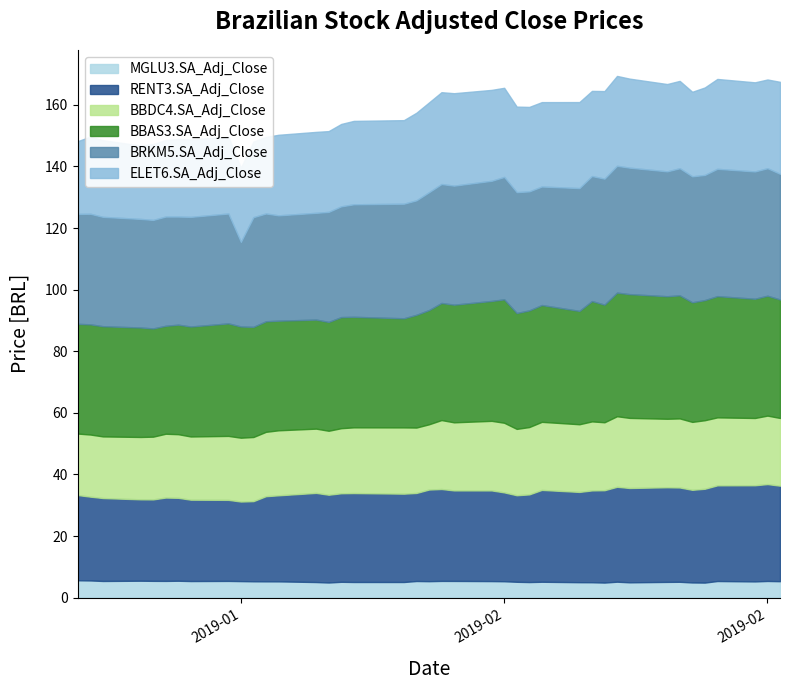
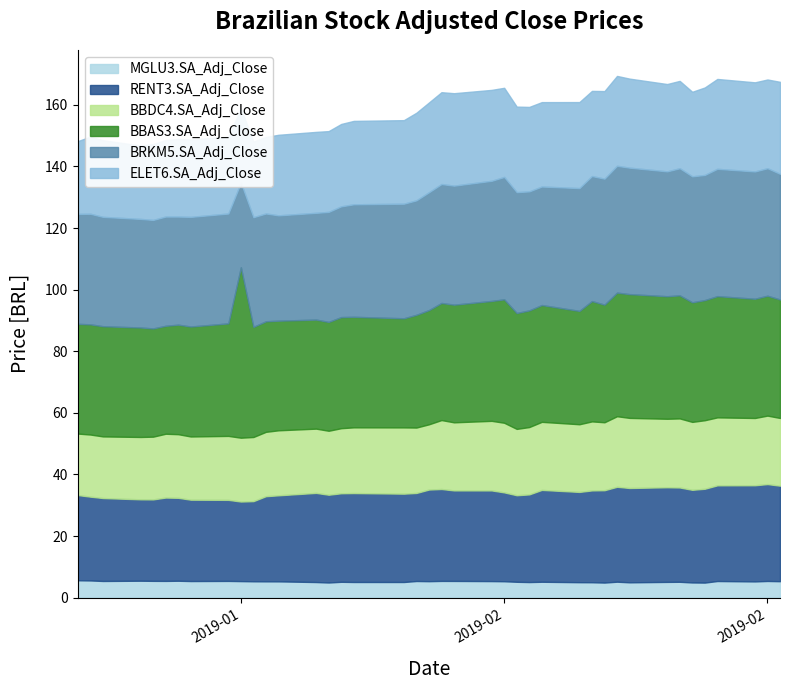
BBAS3.SA_Adj_Close, 2019-01: 36 -> 55
